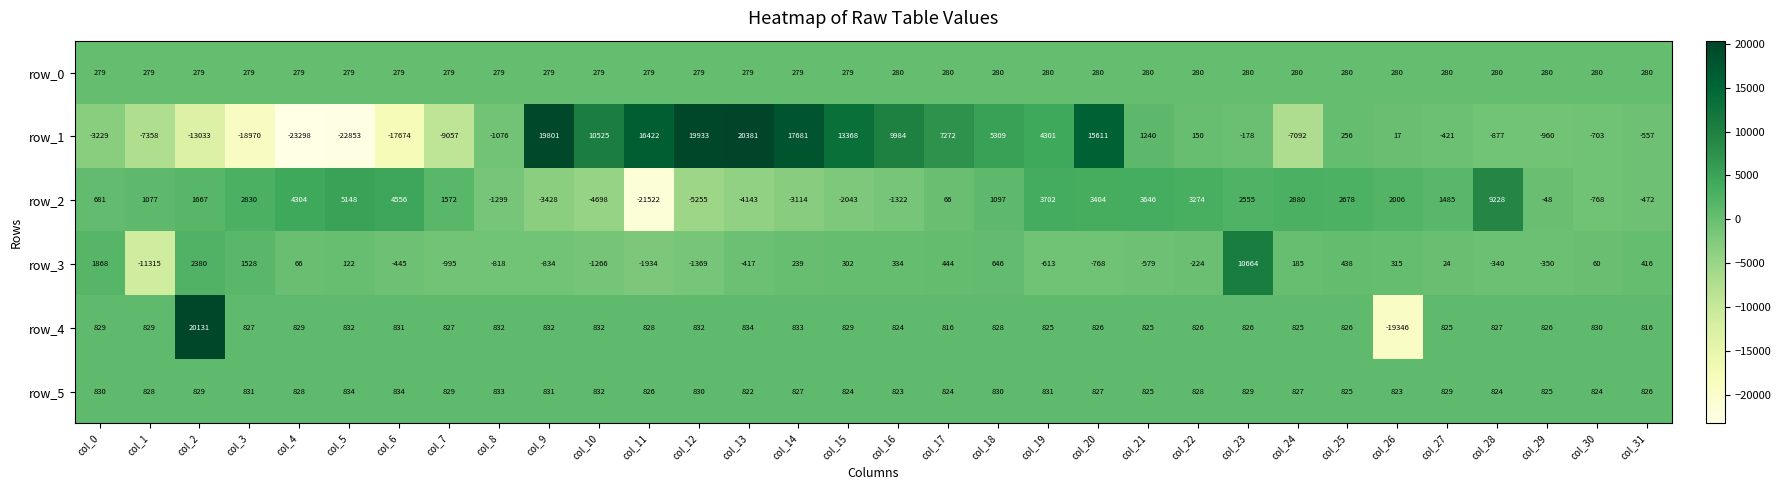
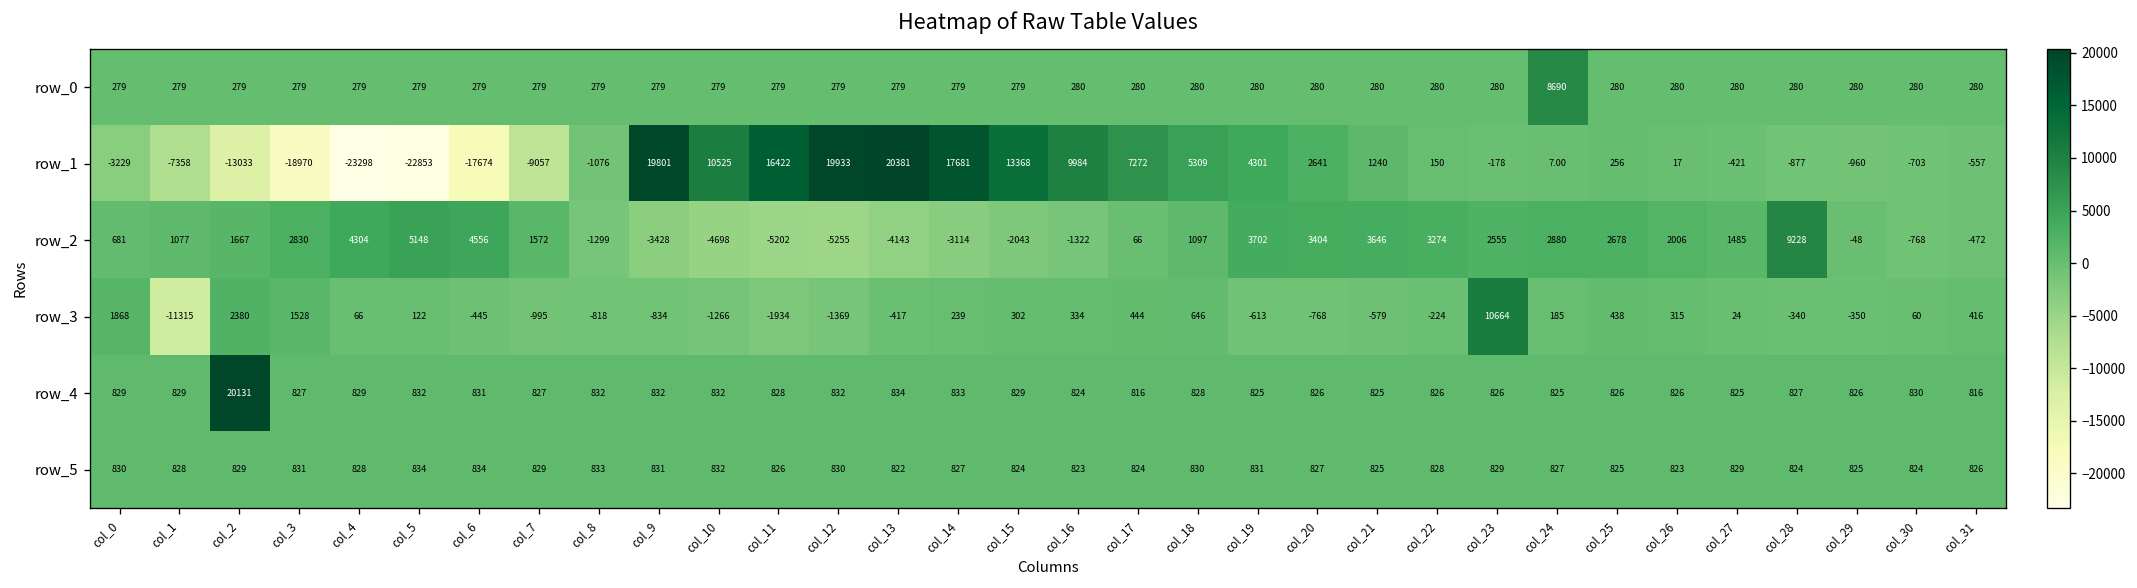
row_0, col_24: 280 -> 8690
row_1, col_20: 15611 -> 2641
row_1, col_24: -7092 -> 7.00
row_2, col_11: -21522 -> -5202
row_4, col_26: -19346 -> 826
